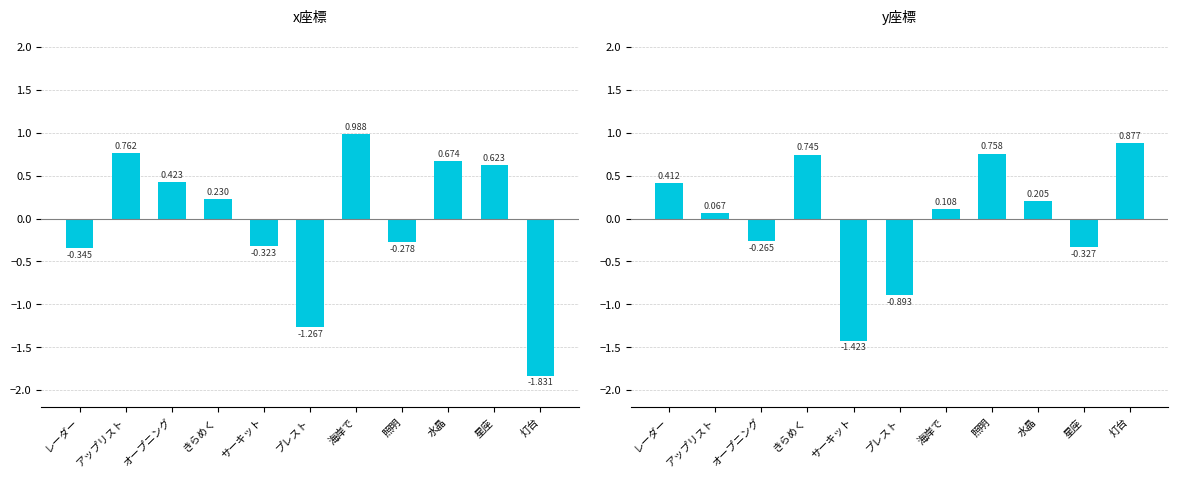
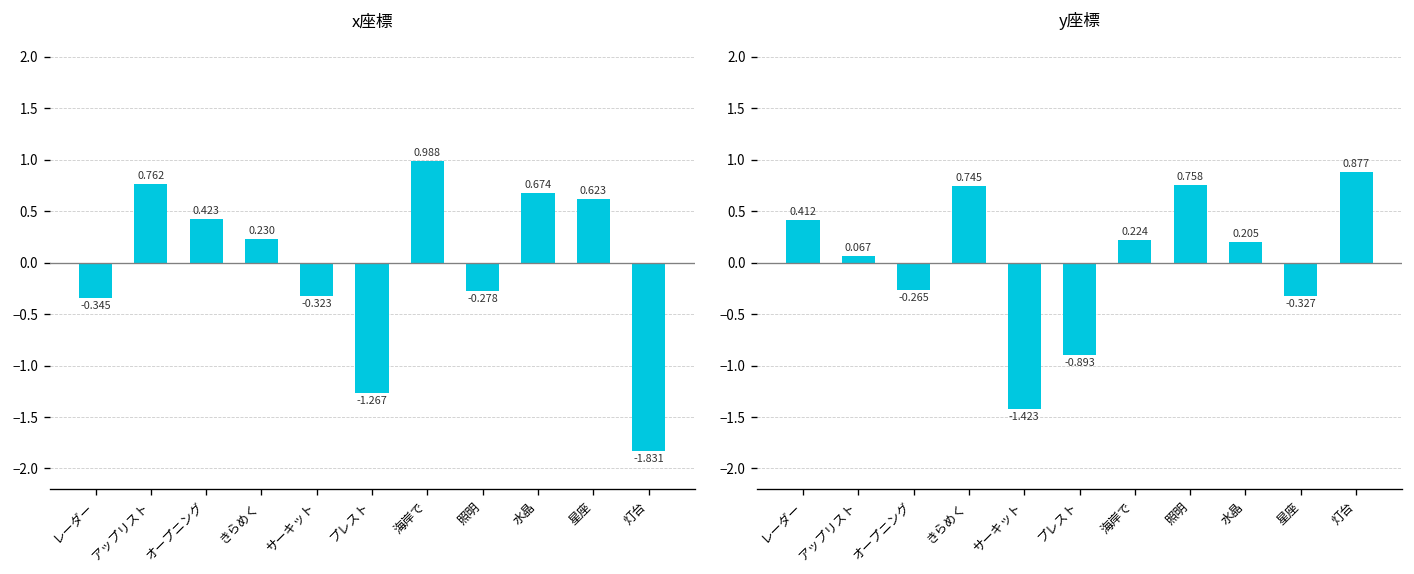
y座標, 海岸で: 0.108 -> 0.224
